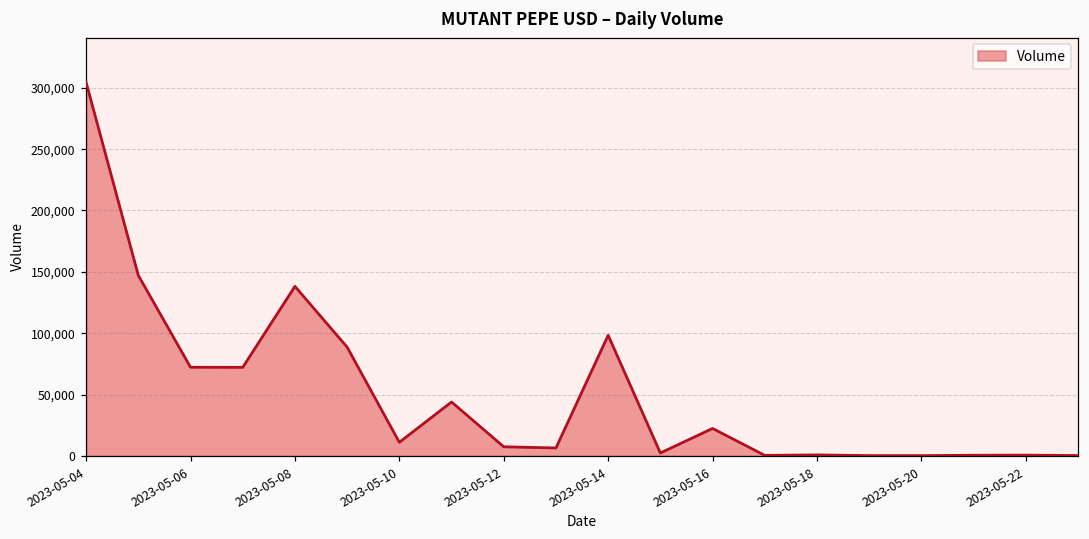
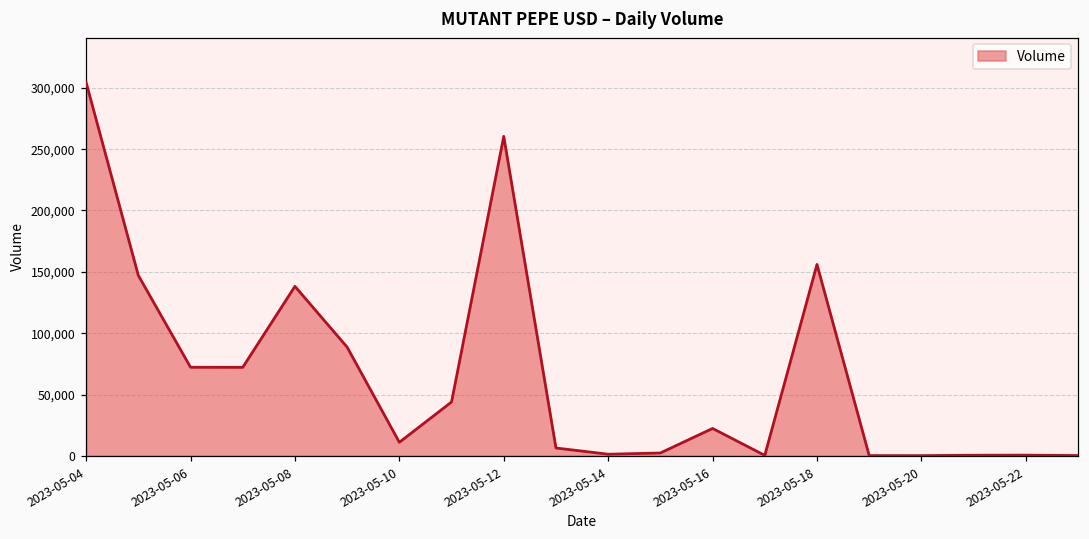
2023-05-12: 7,000 -> 260,000
2023-05-14: 98,000 -> 1,000
2023-05-18: 1,000 -> 156,000
